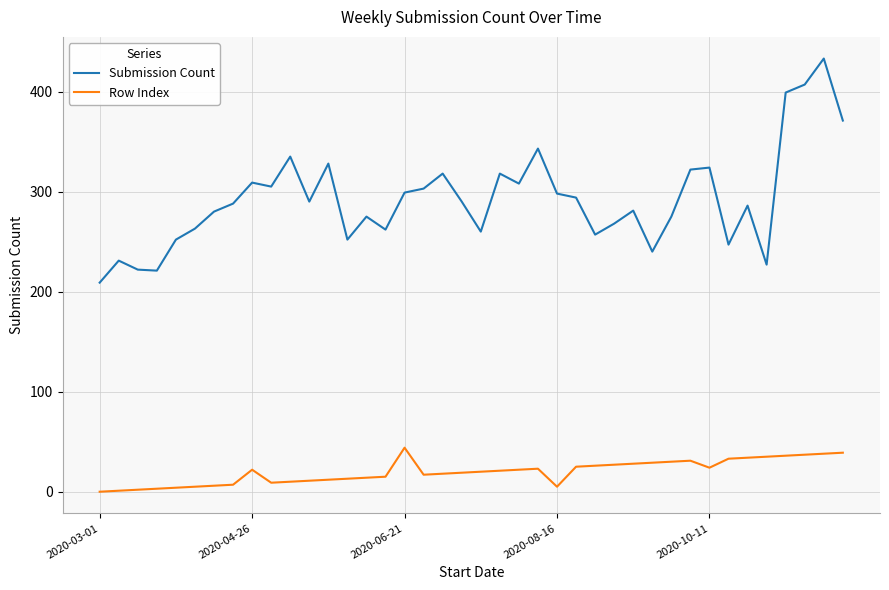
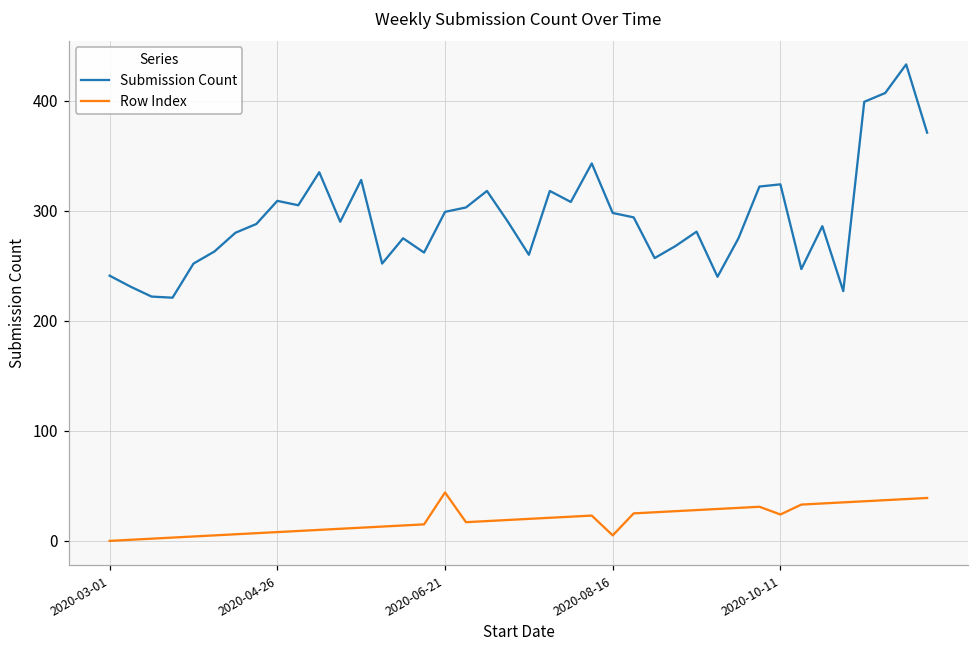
Submission Count, 2020-03-01: 209 -> 241
Row Index, 2020-04-26: 22 -> 8
